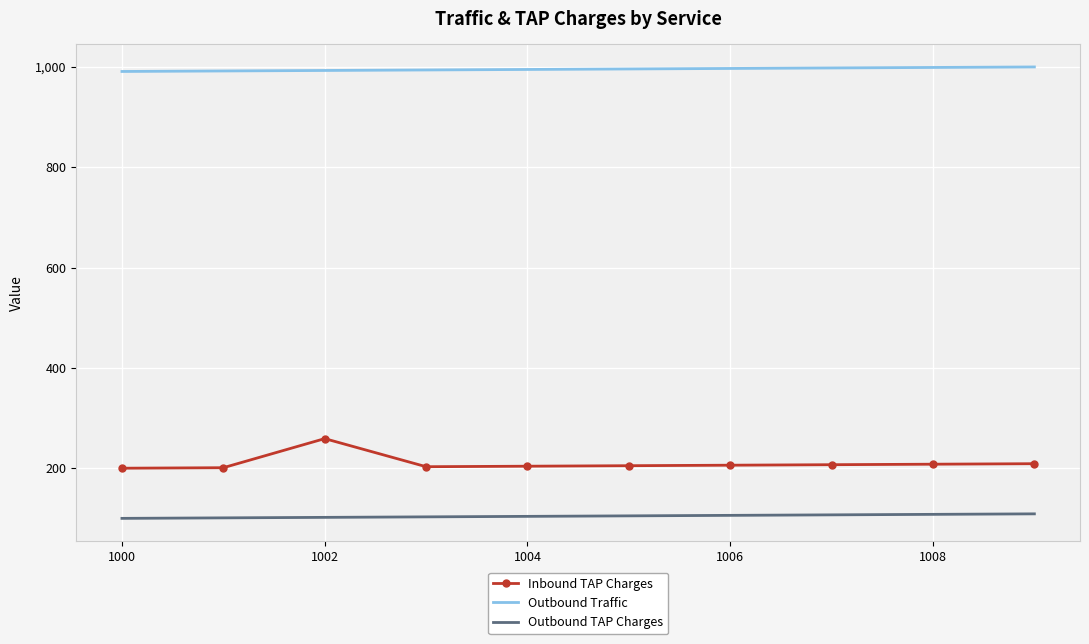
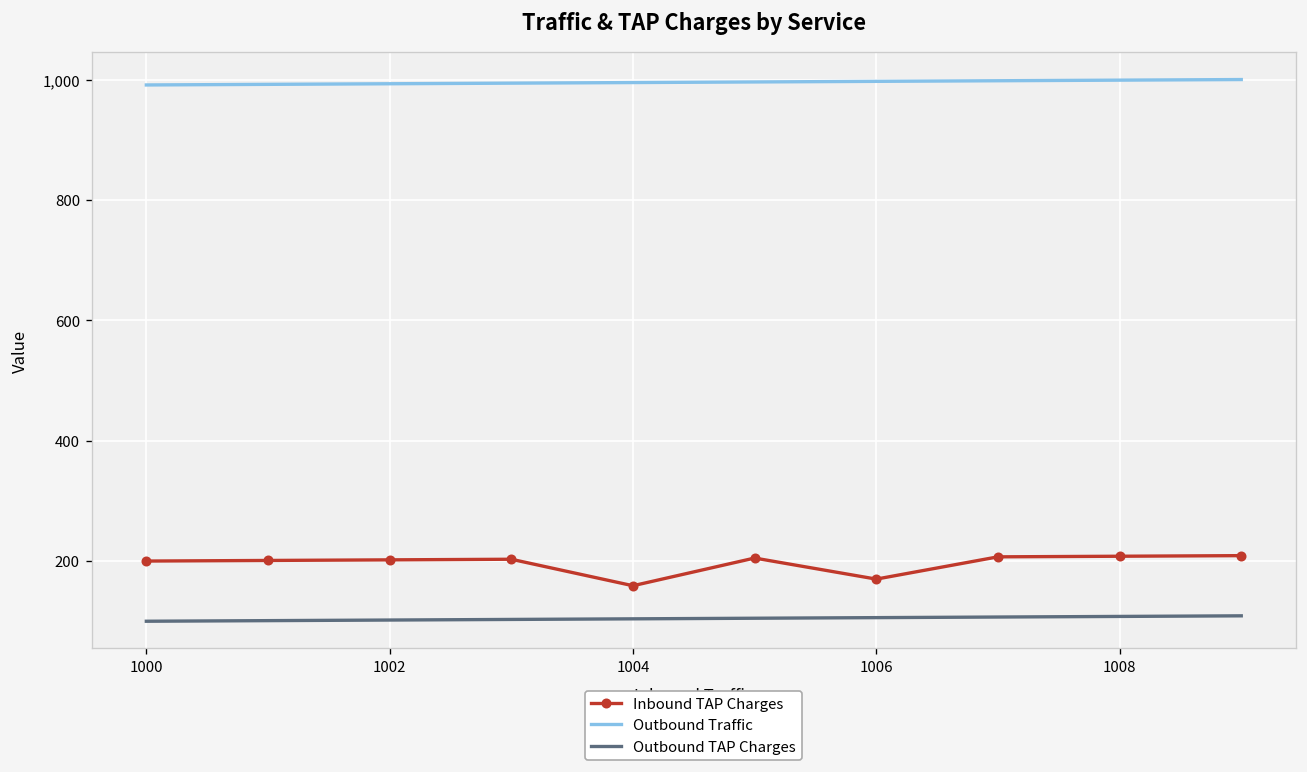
Inbound TAP Charges, 1002: 260 -> 200
Inbound TAP Charges, 1004: 200 -> 160
Inbound TAP Charges, 1006: 210 -> 170
